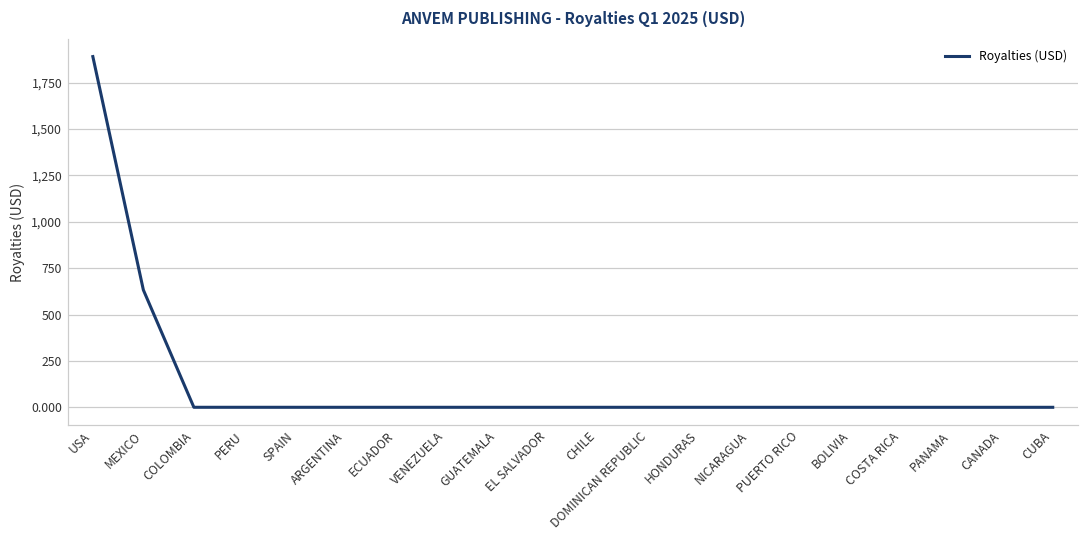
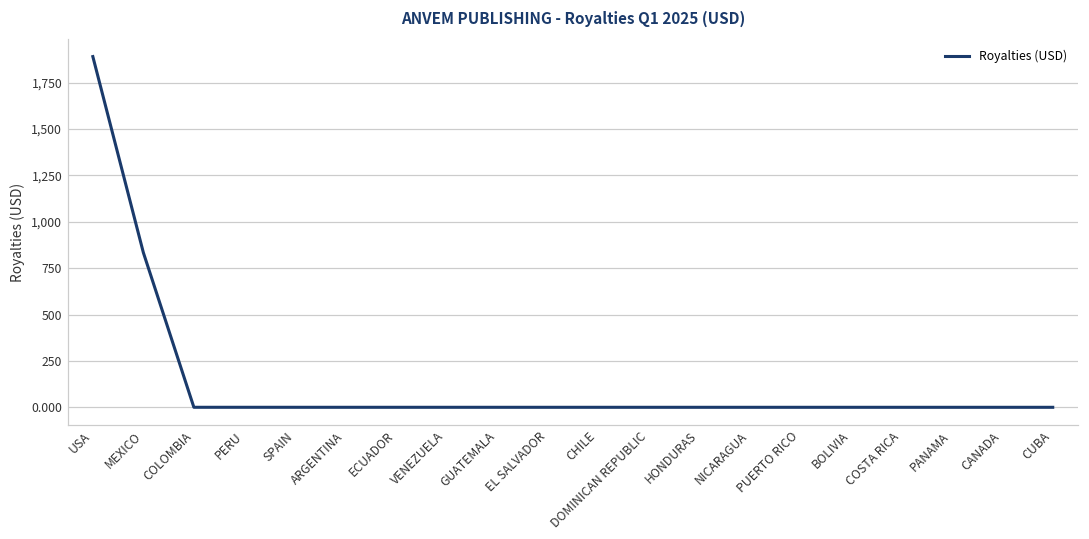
MEXICO: 630 -> 830
